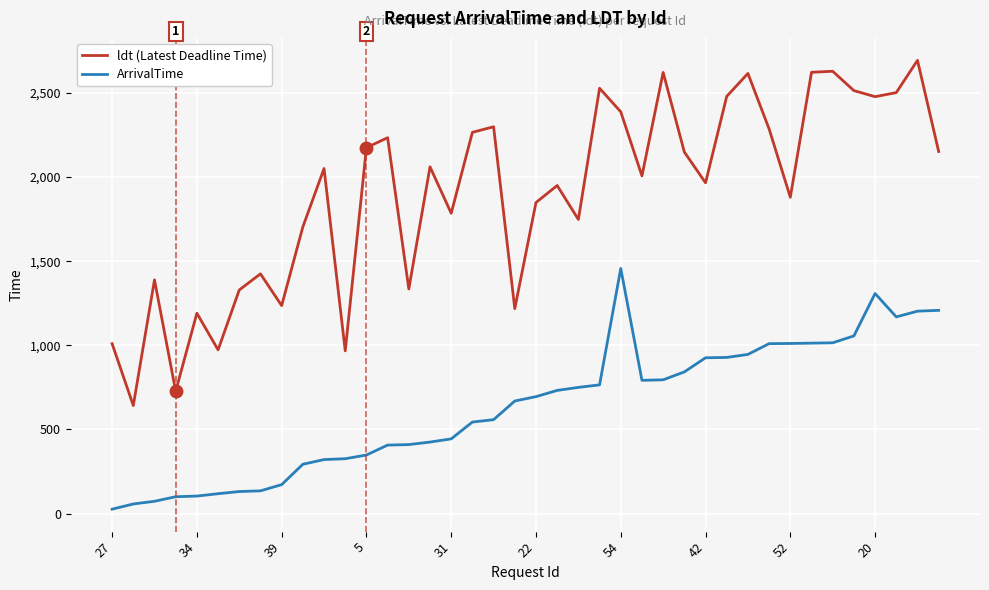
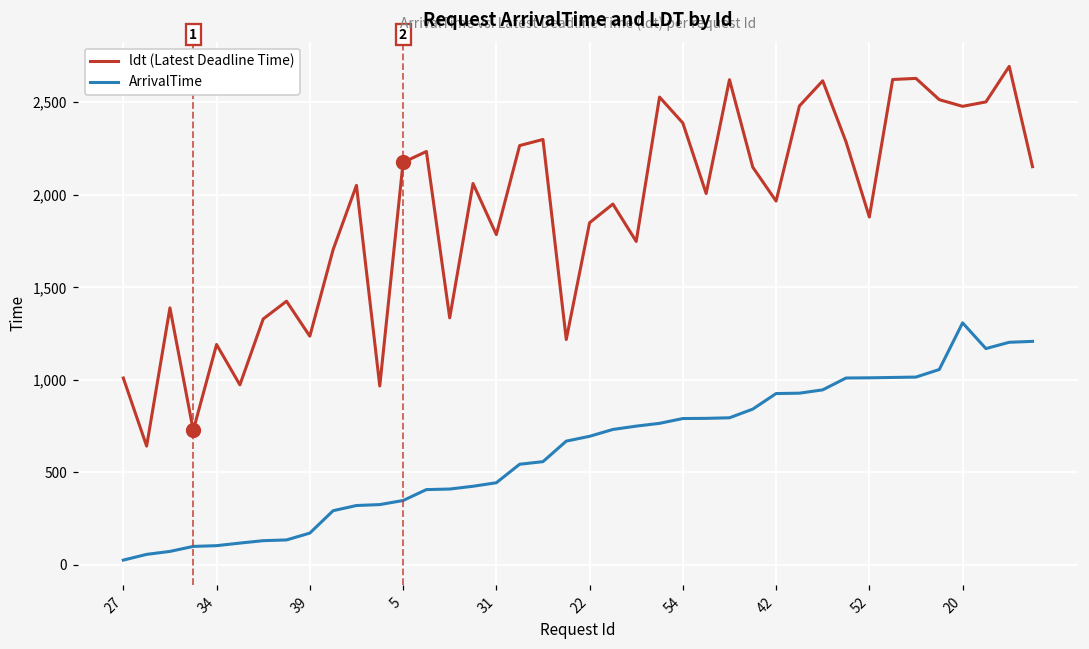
ArrivalTime, 54: 1,460 -> 790
